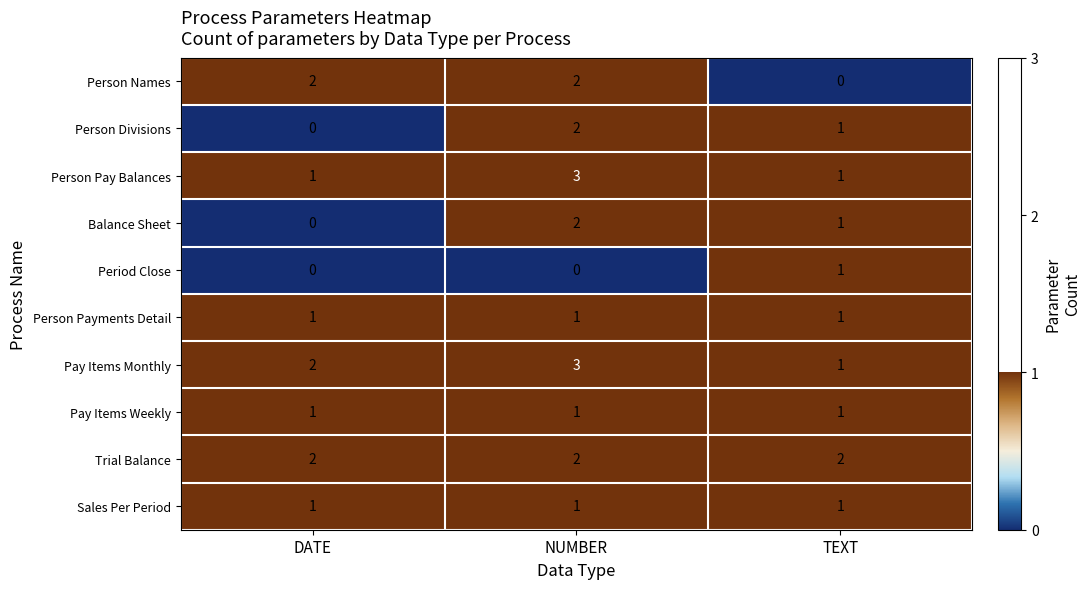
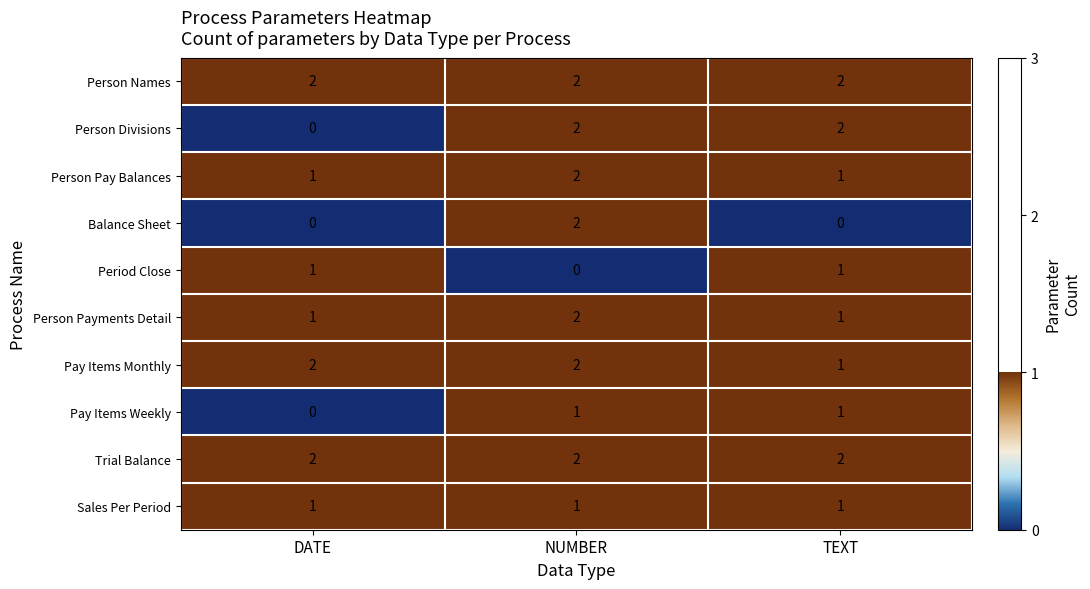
Person Names, TEXT: 0 -> 2
Person Divisions, TEXT: 1 -> 2
Person Pay Balances, NUMBER: 3 -> 2
Balance Sheet, TEXT: 1 -> 0
Period Close, DATE: 0 -> 1
Person Payments Detail, NUMBER: 1 -> 2
Pay Items Monthly, NUMBER: 3 -> 2
Pay Items Weekly, DATE: 1 -> 0
